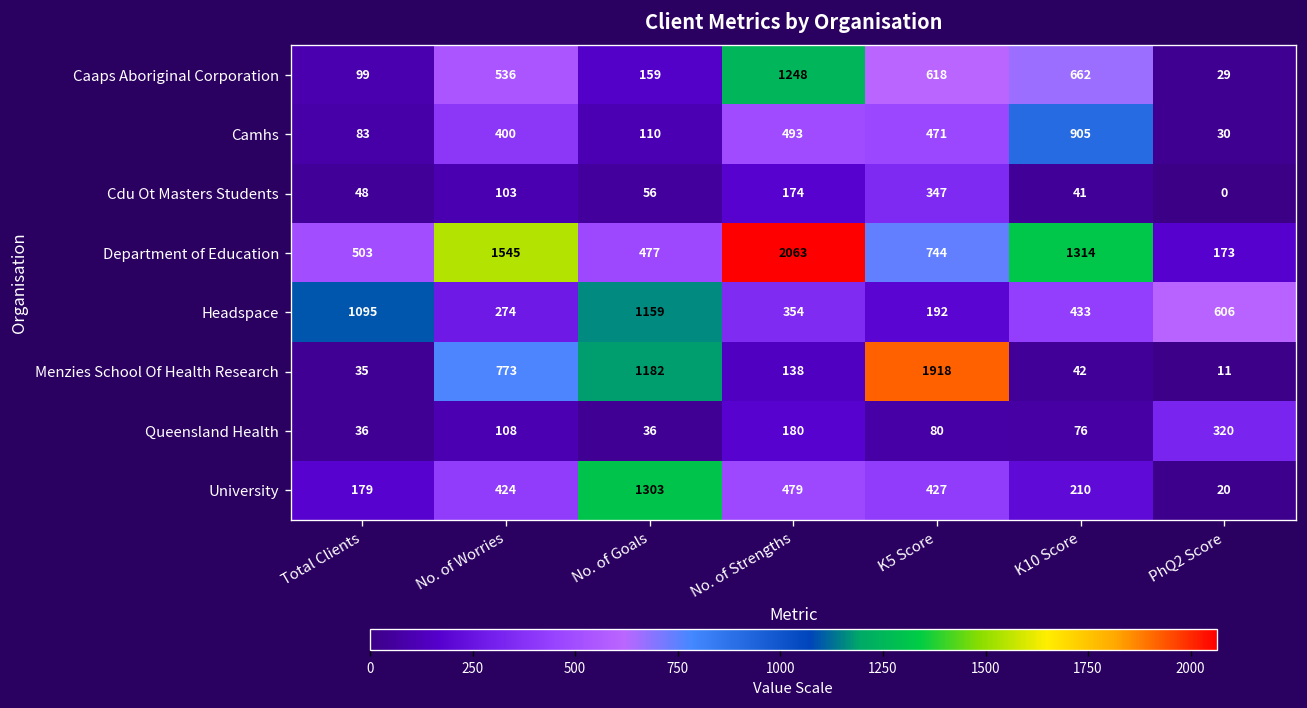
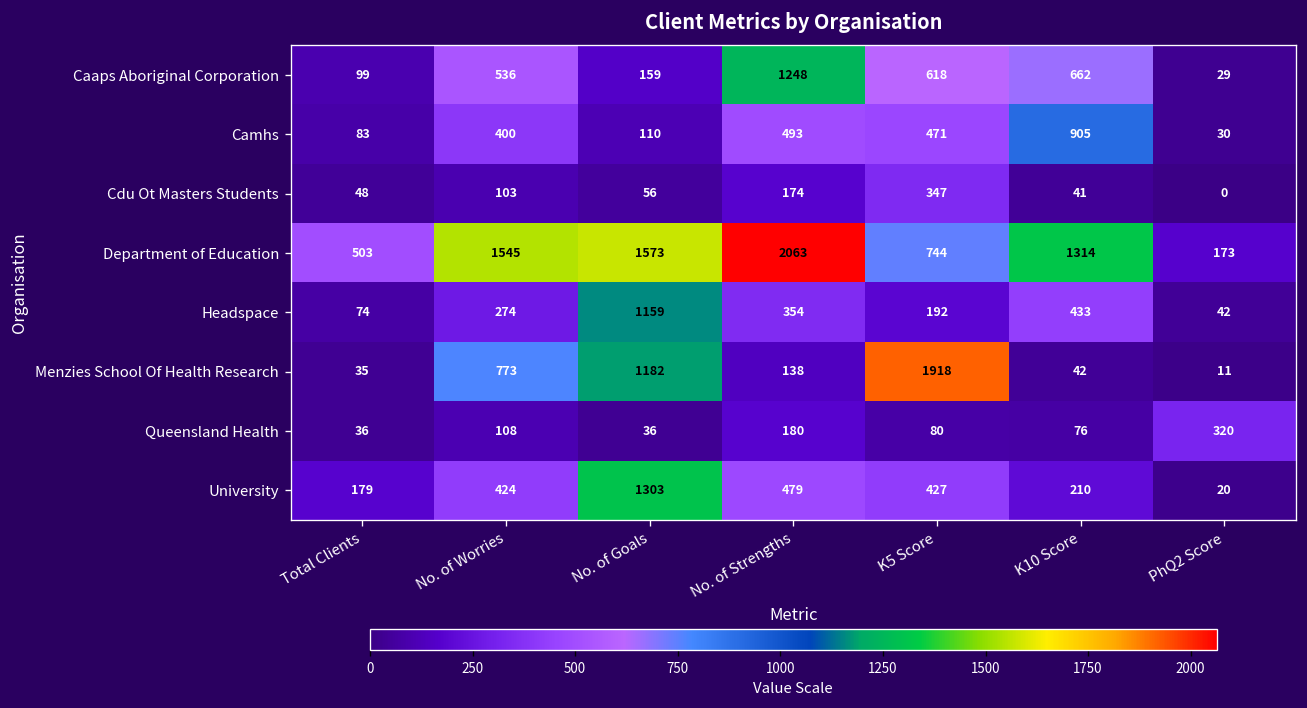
Department of Education, No. of Goals: 477 -> 1573
Headspace, Total Clients: 1095 -> 74
Headspace, PhQ2 Score: 606 -> 42
